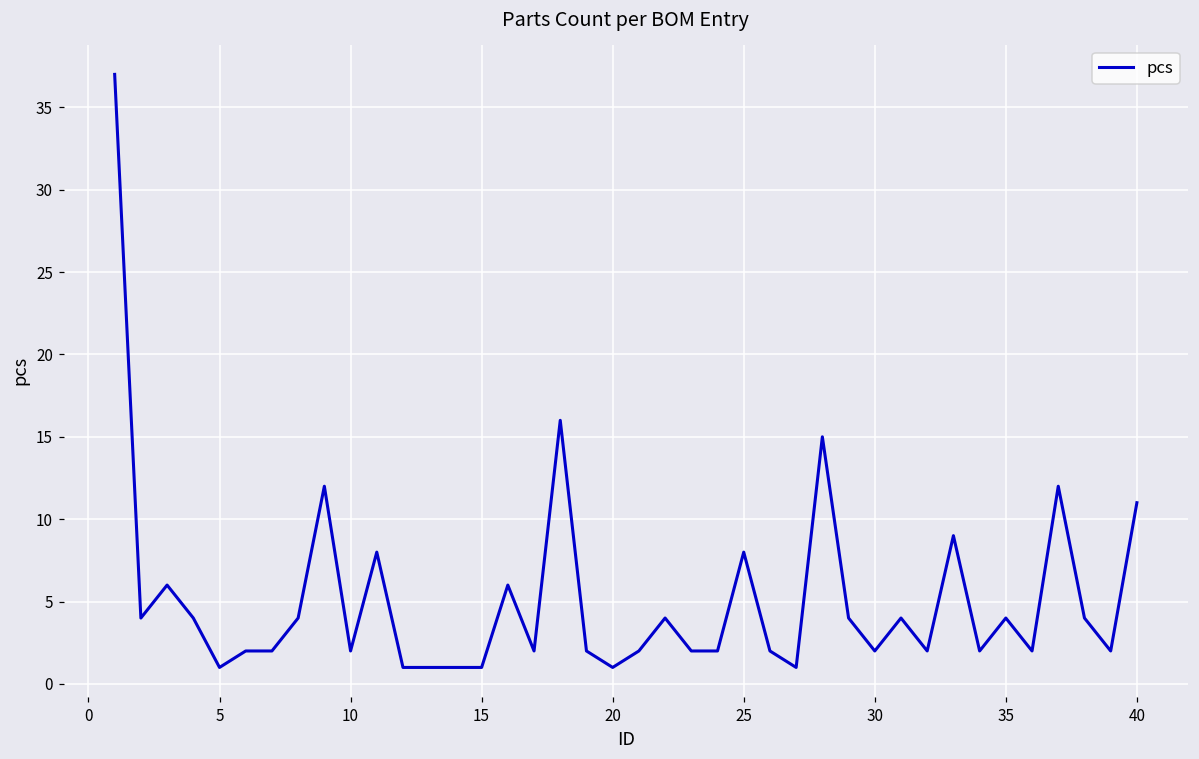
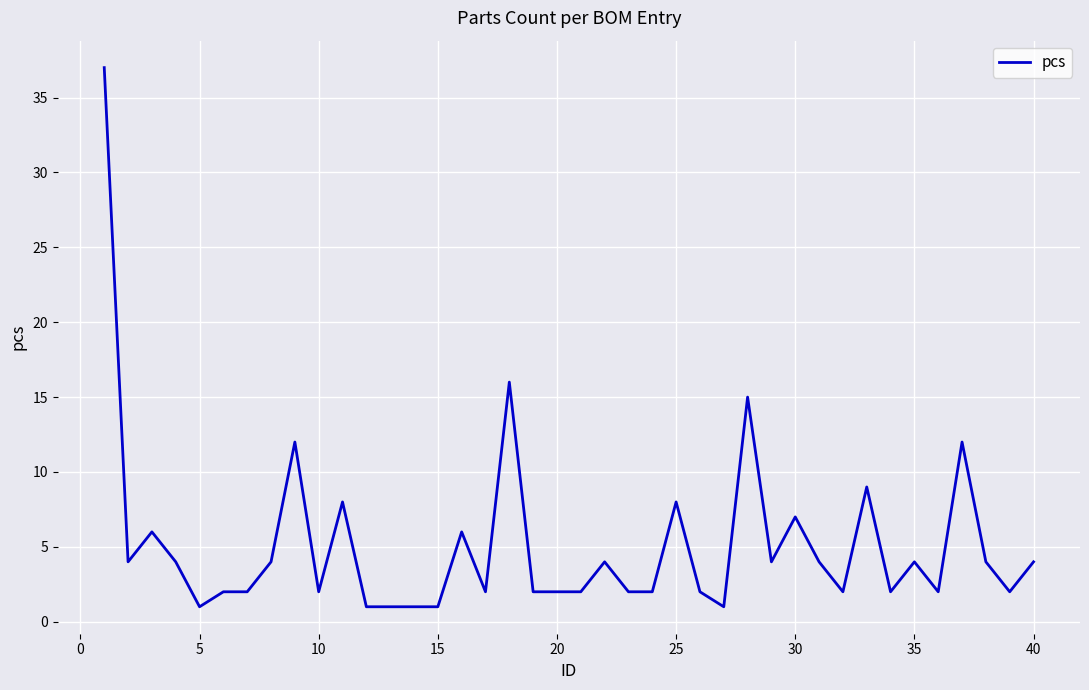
20: 1 -> 2
30: 2 -> 7
40: 11 -> 4
